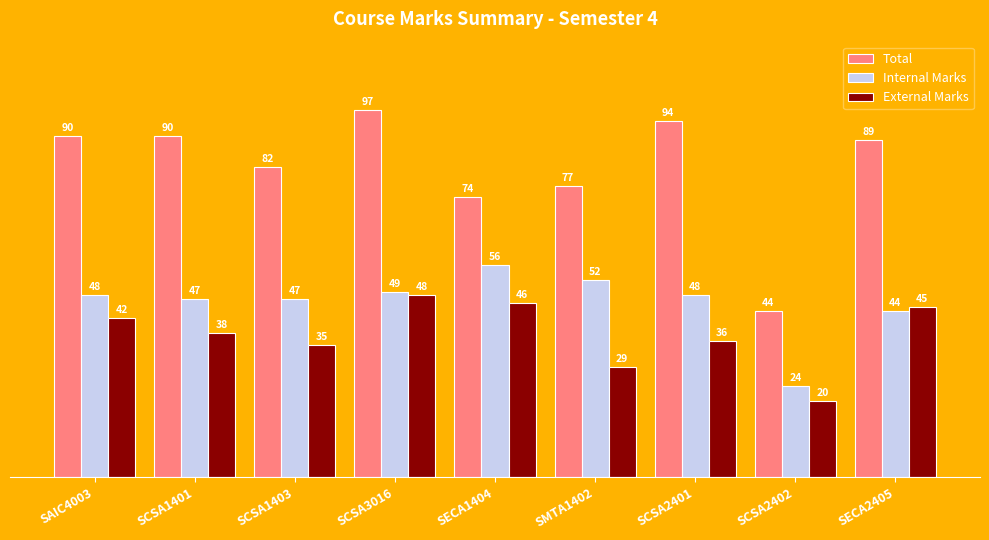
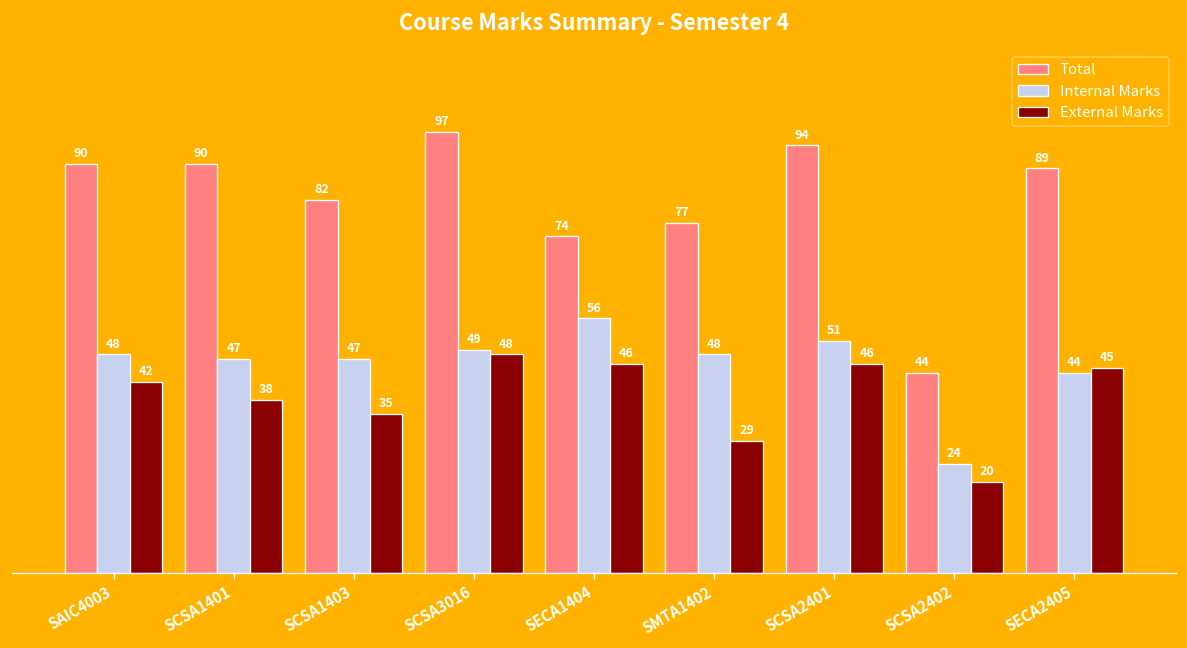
Internal Marks, SMTA1402: 52 -> 48
Internal Marks, SCSA2401: 48 -> 51
External Marks, SCSA2401: 36 -> 46
